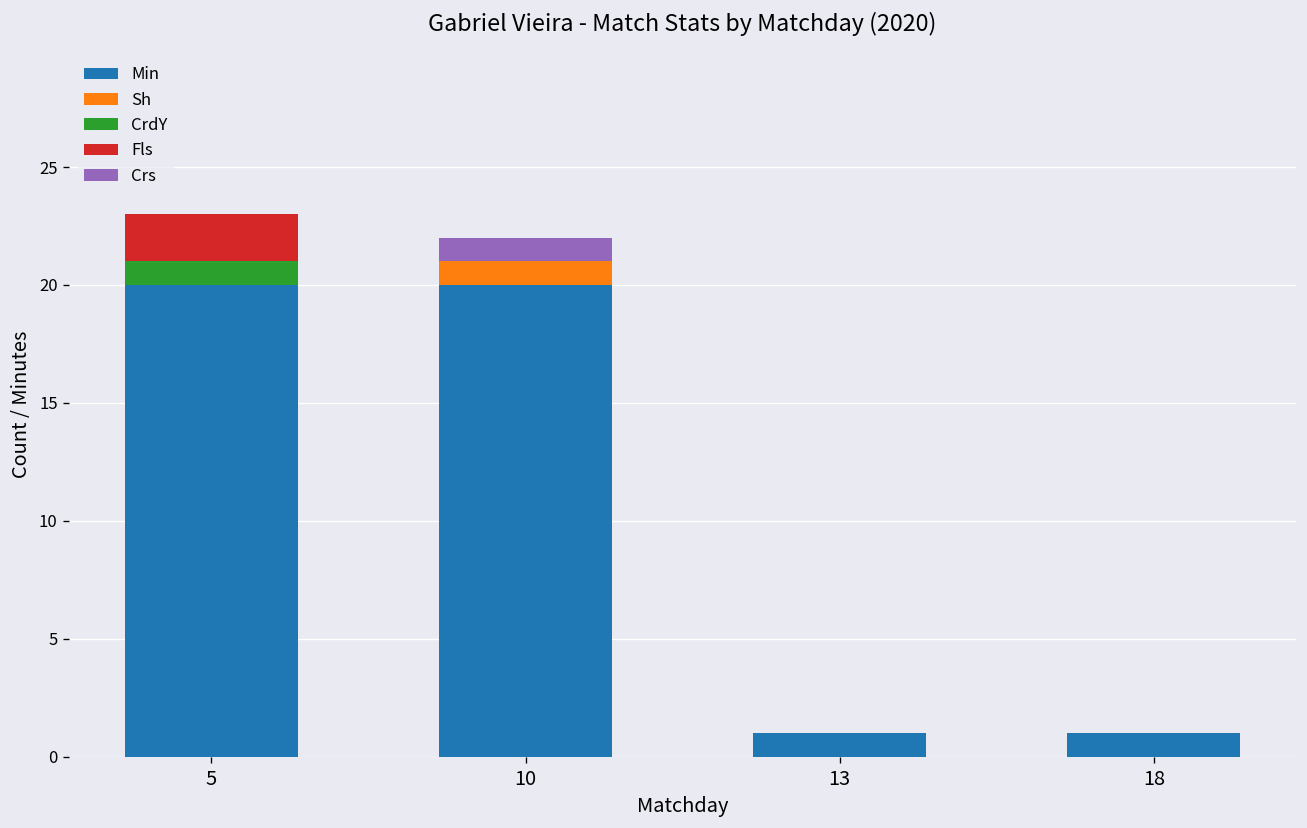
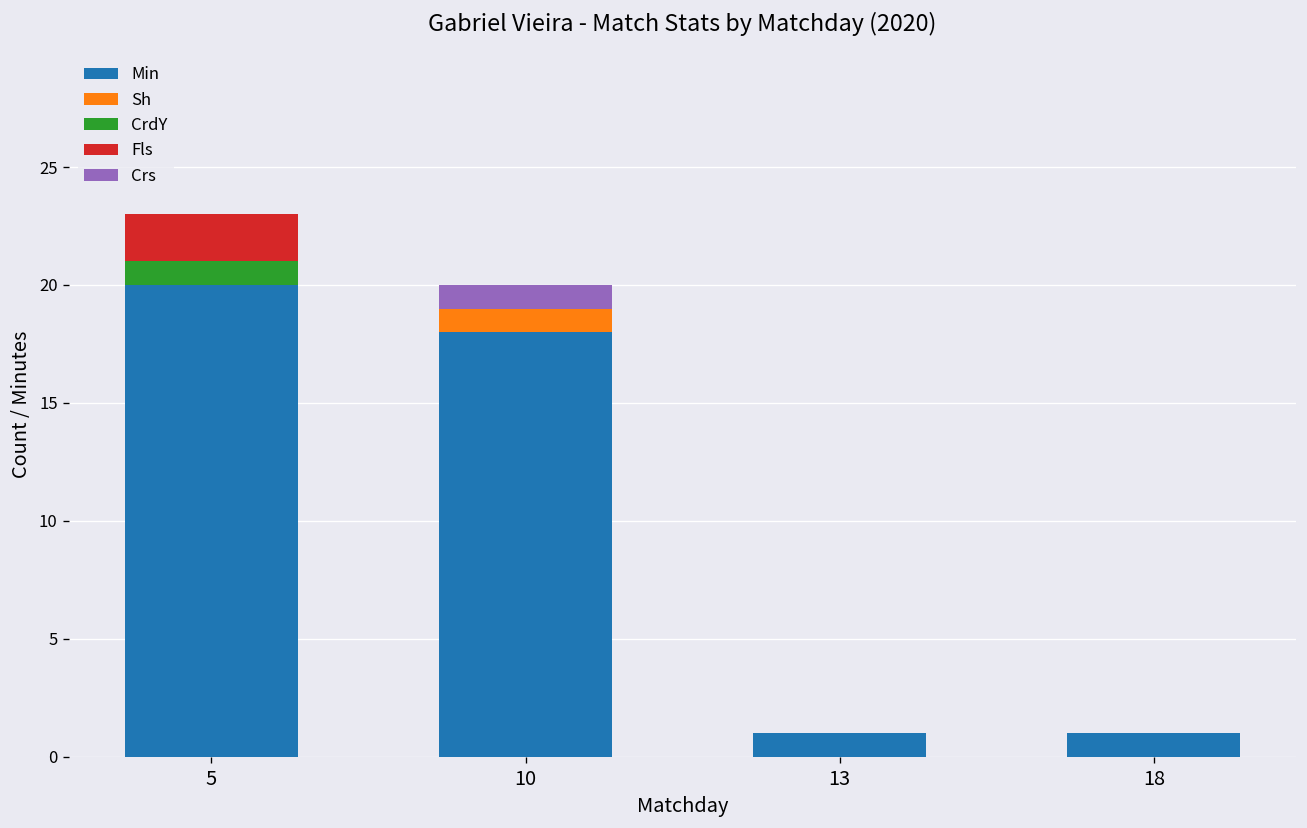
Min, 10: 20 -> 18
